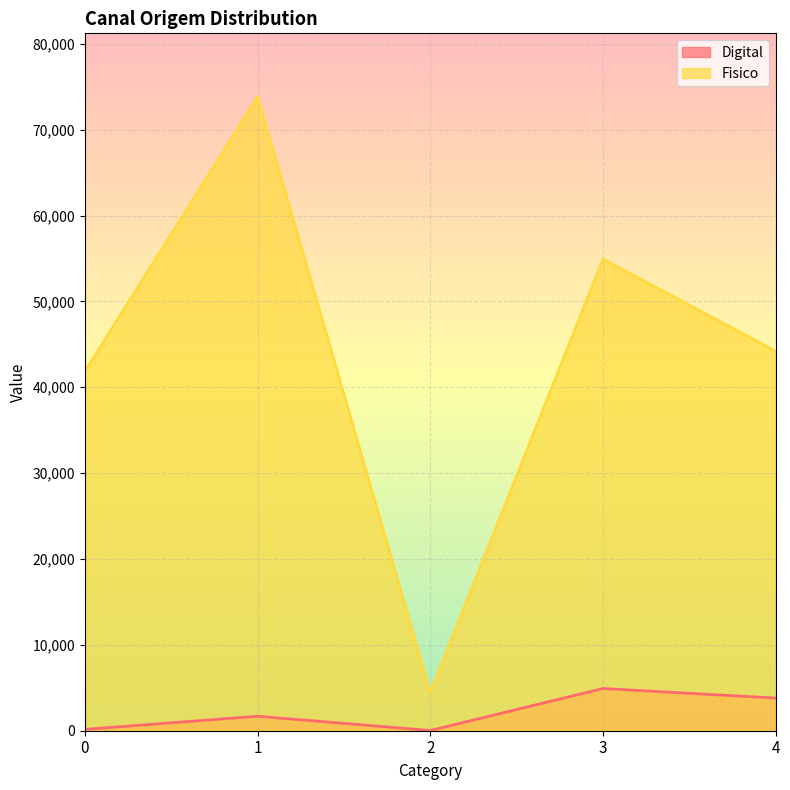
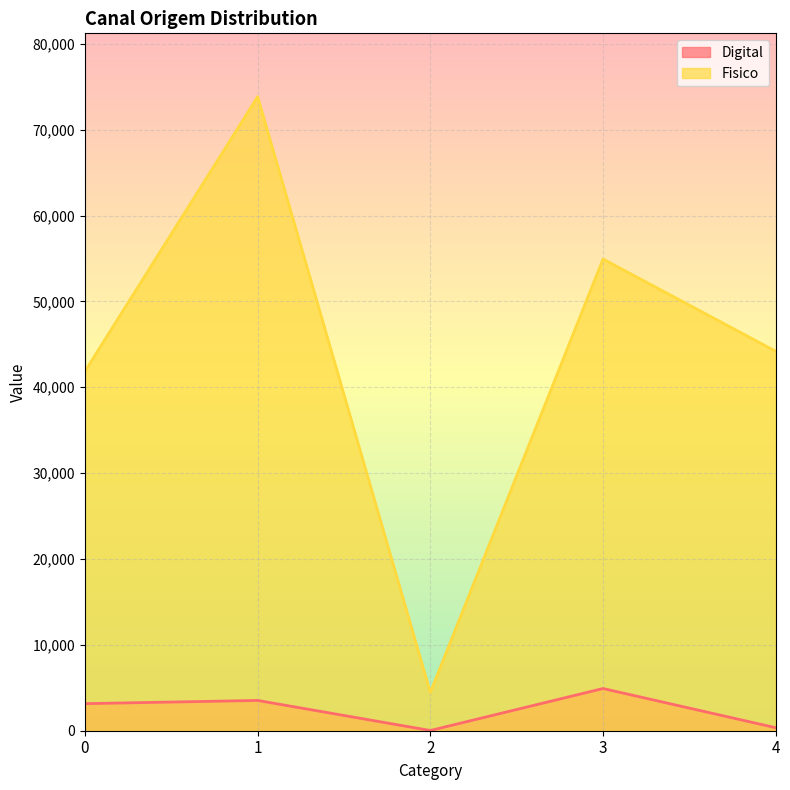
Digital, 0: 0 -> 3,000
Digital, 1: 2,000 -> 4,000
Digital, 4: 4,000 -> 0
